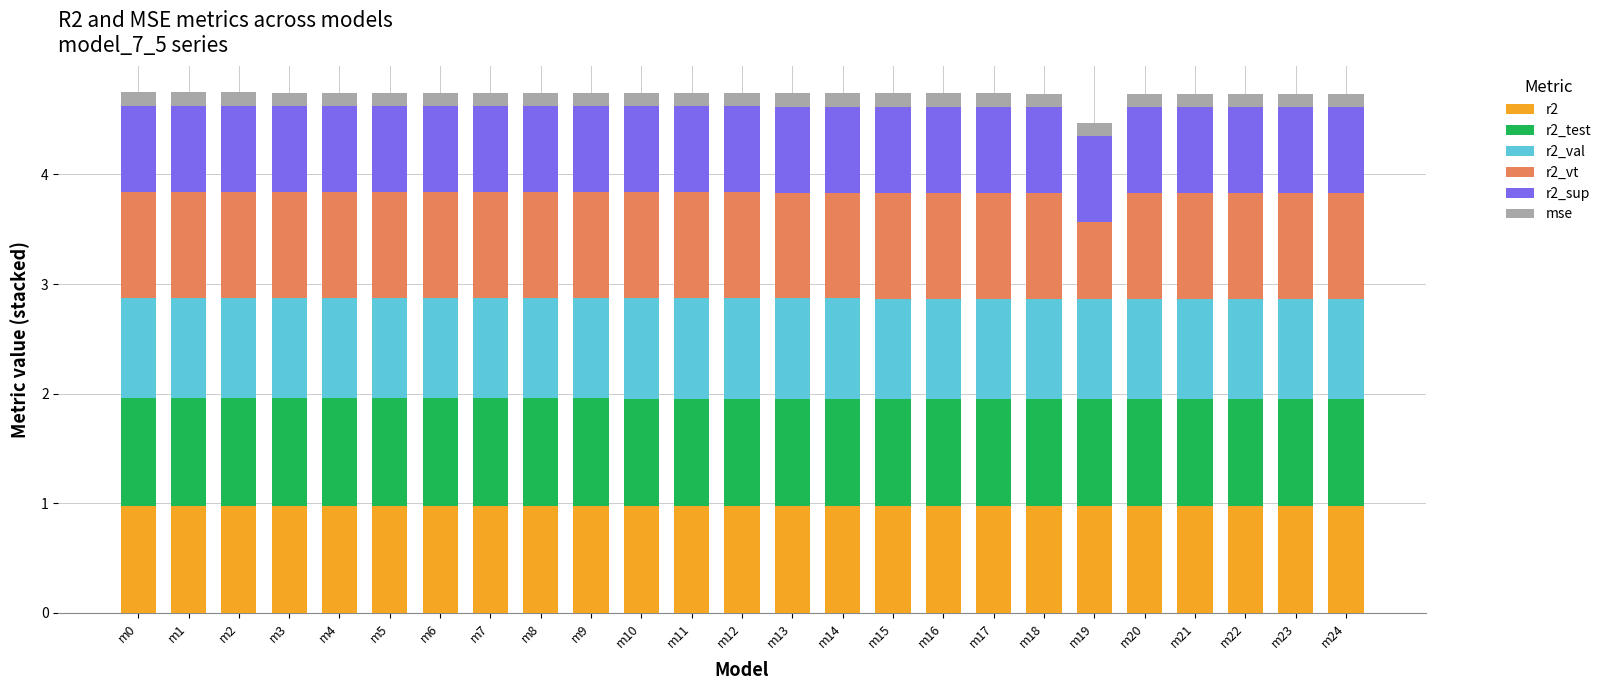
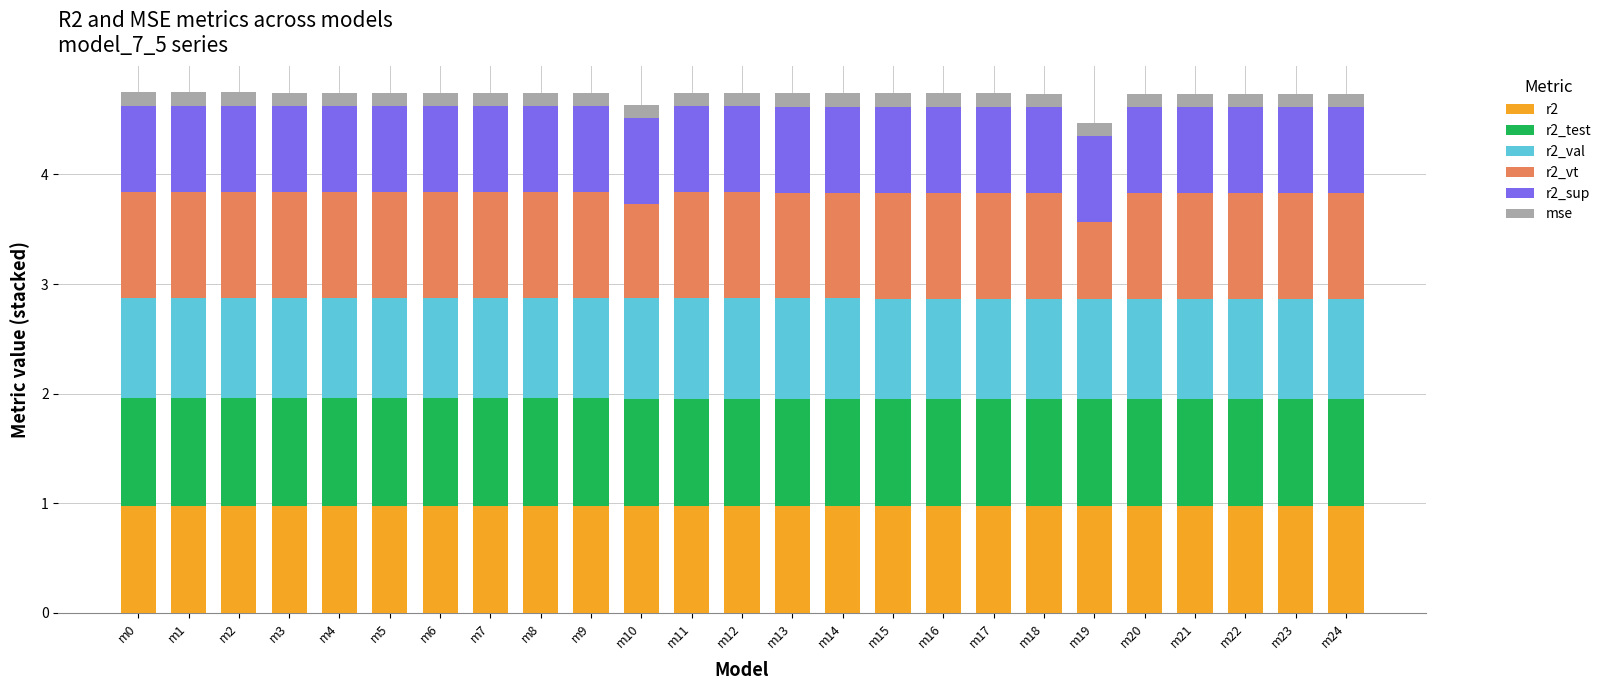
r2_vt, m10: 0.97 -> 0.86
